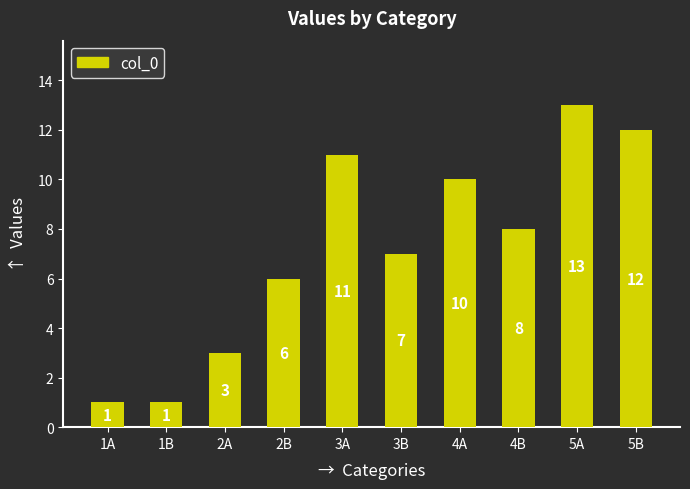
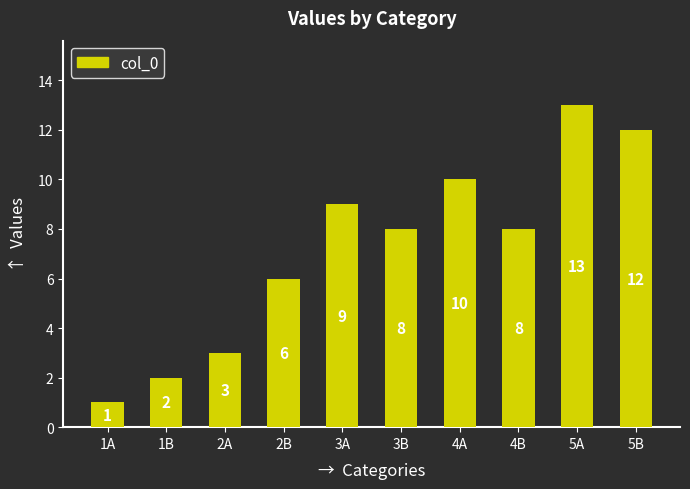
1B: 1 -> 2
3A: 11 -> 9
3B: 7 -> 8
